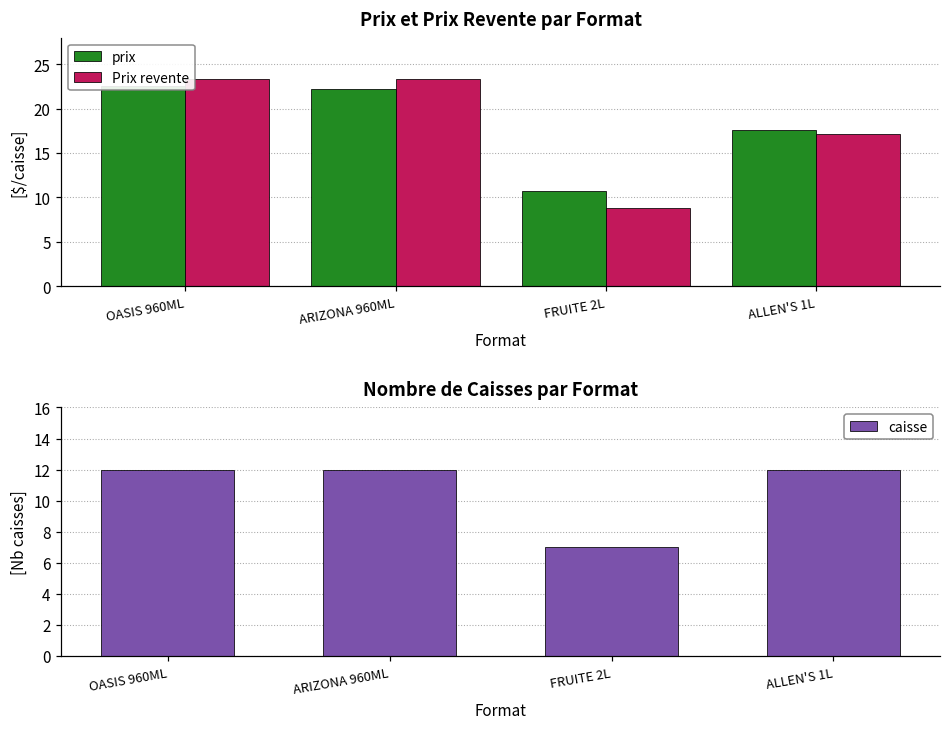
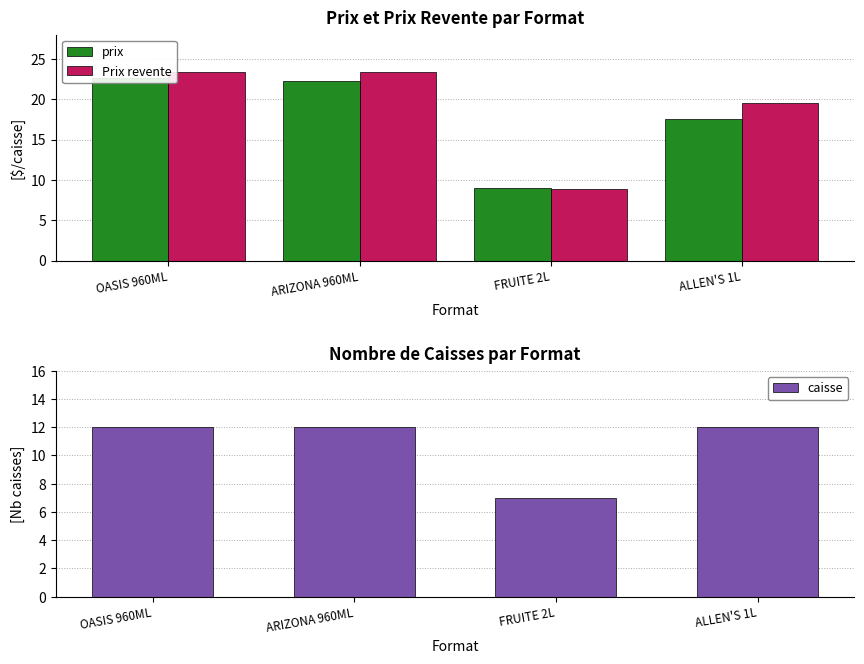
Prix et Prix Revente par Format, prix, FRUITE 2L: 11 -> 9
Prix et Prix Revente par Format, Prix revente, ALLEN'S 1L: 17 -> 20
